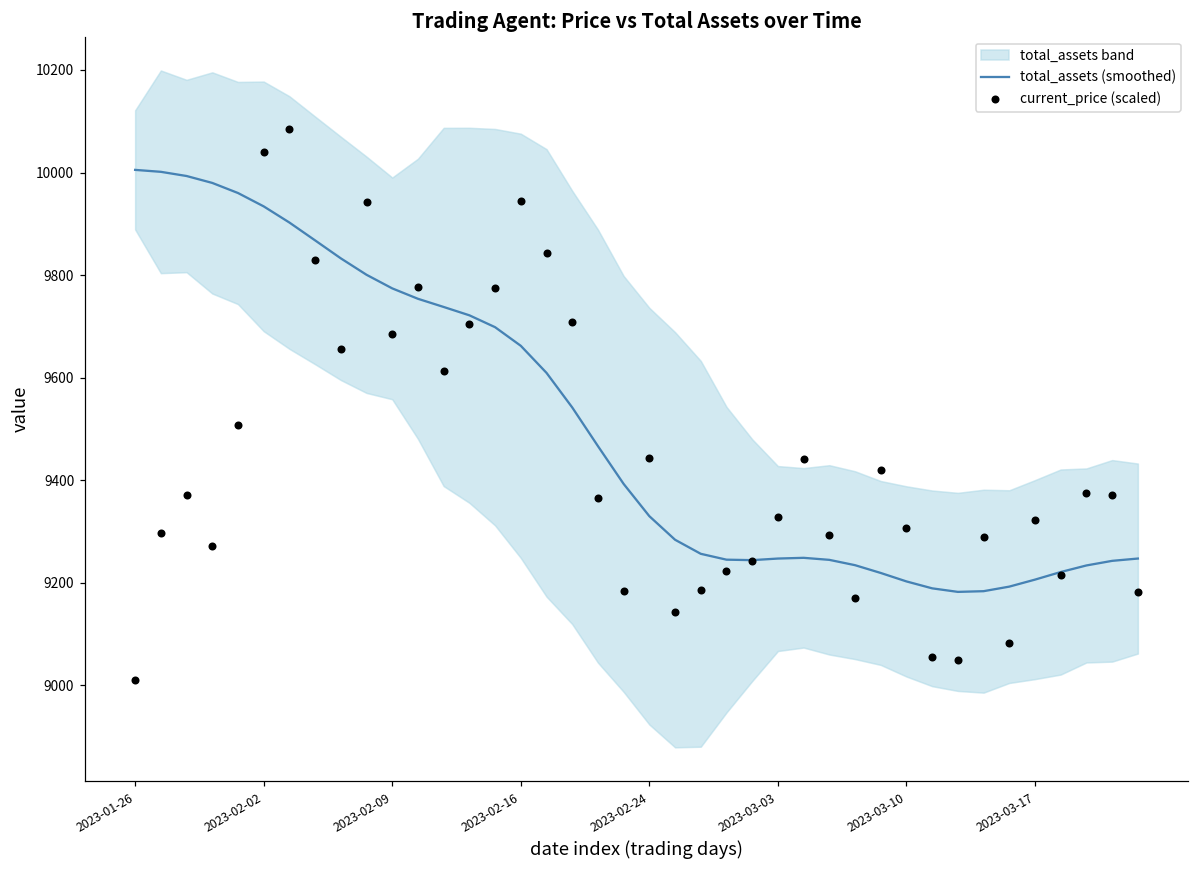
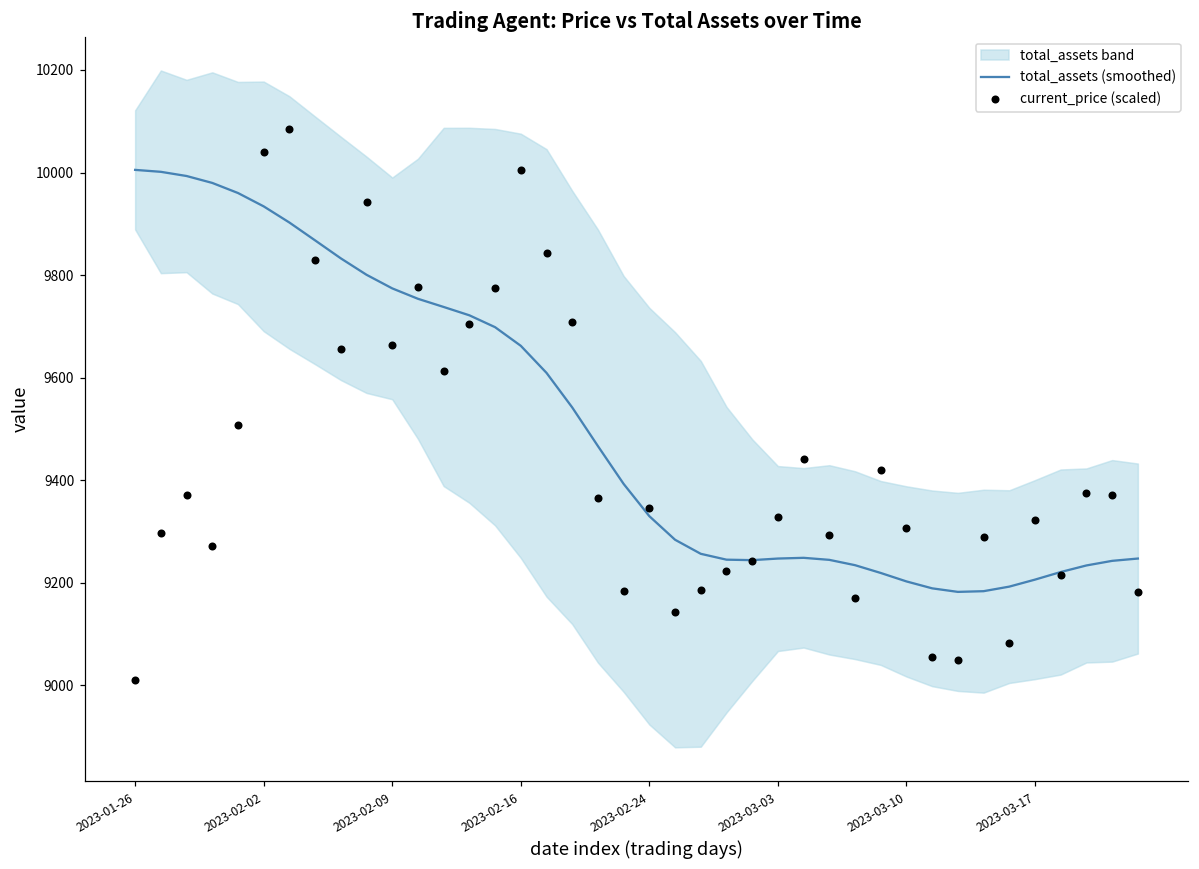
current_price (scaled), 2023-02-09: 9680 -> 9660
current_price (scaled), 2023-02-16: 9940 -> 10010
current_price (scaled), 2023-02-24: 9440 -> 9350
